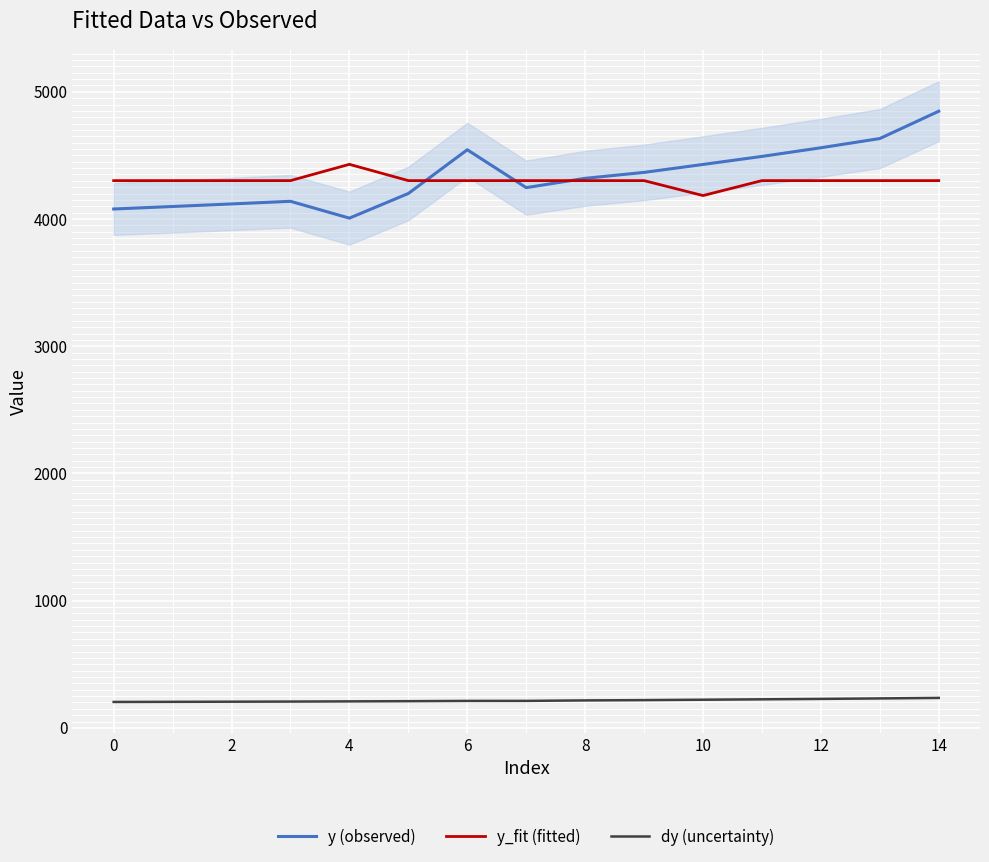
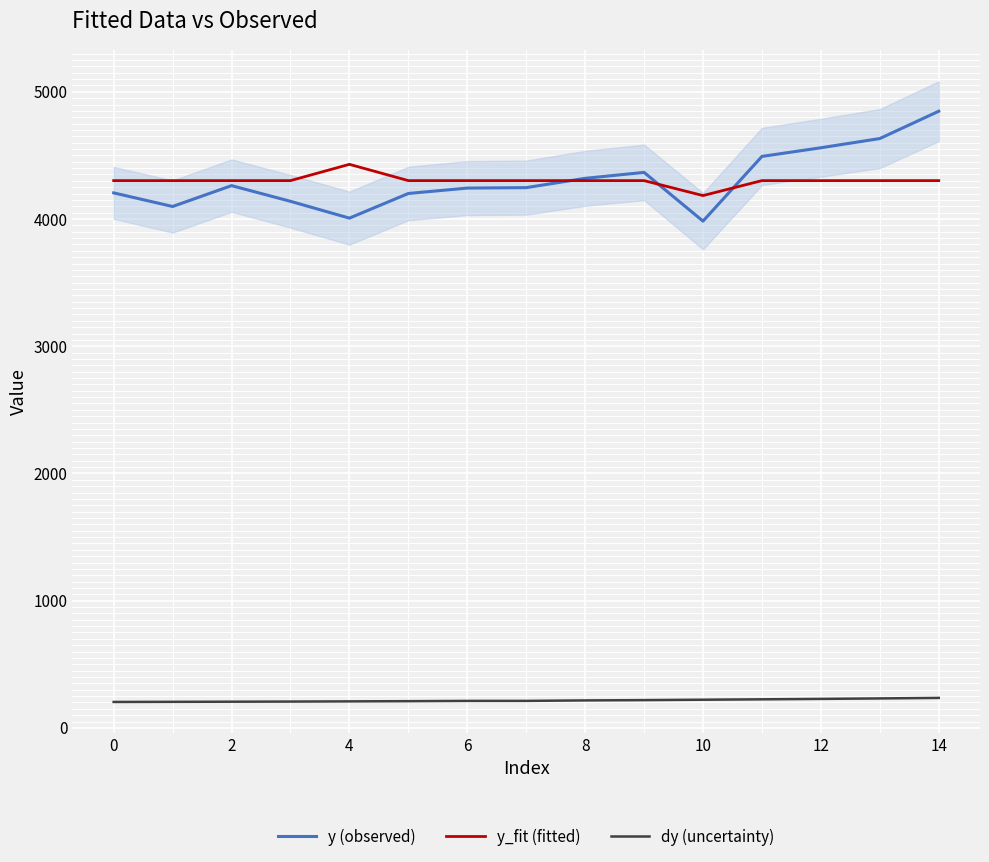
y (observed), 0: 4080 -> 4210
y (observed), 2: 4120 -> 4260
y (observed), 6: 4540 -> 4240
y (observed), 10: 4430 -> 3980
